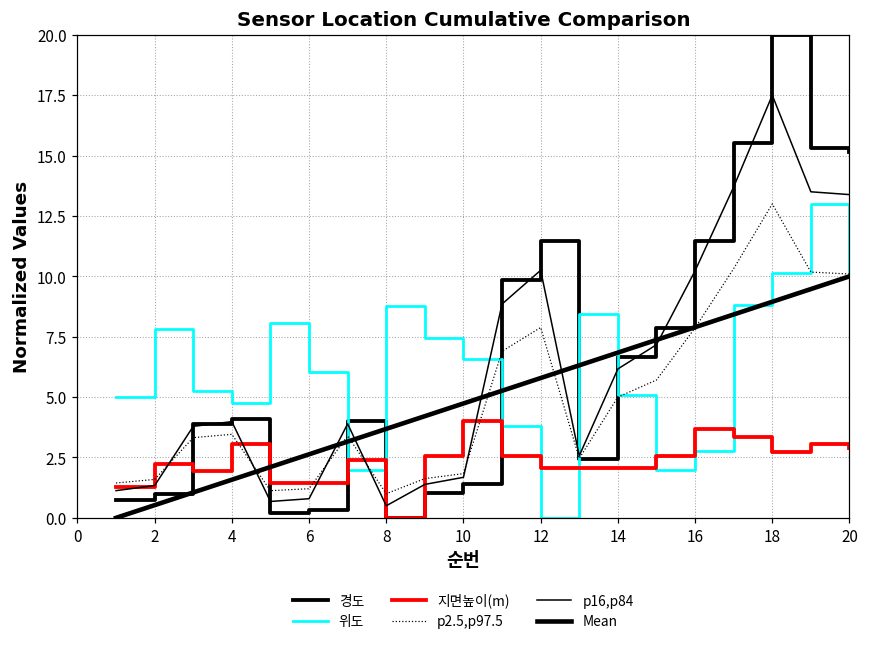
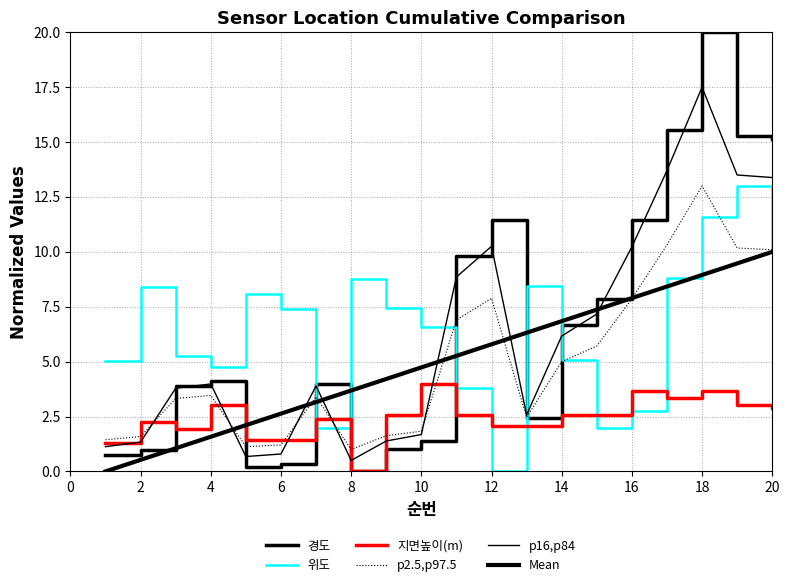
위도, 2: 7.8 -> 8.4
위도, 6: 6.0 -> 7.4
지면높이(m), 14: 2.1 -> 2.6
위도, 18: 10.1 -> 11.6
지면높이(m), 18: 2.7 -> 3.7
